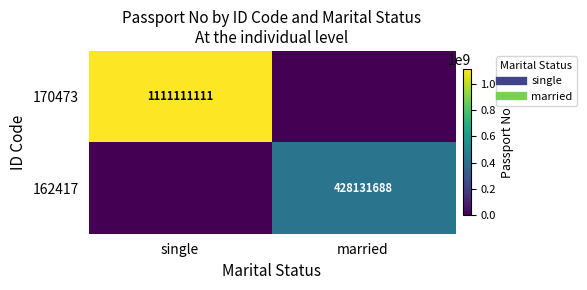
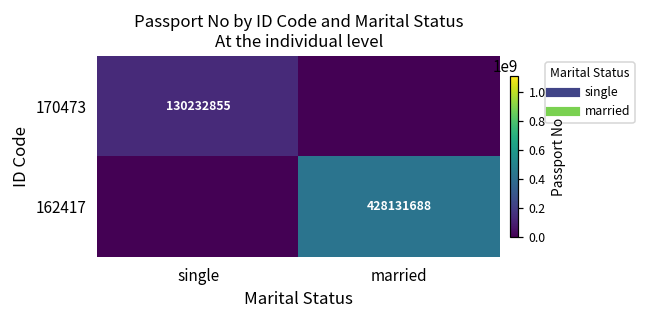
170473, single: 1111111111 -> 130232855
